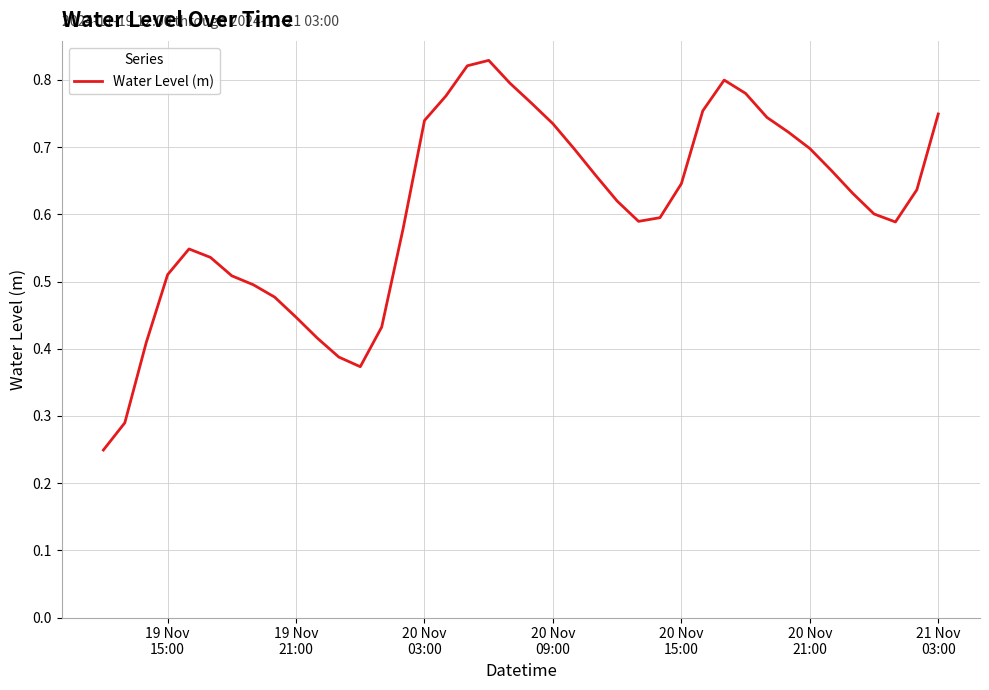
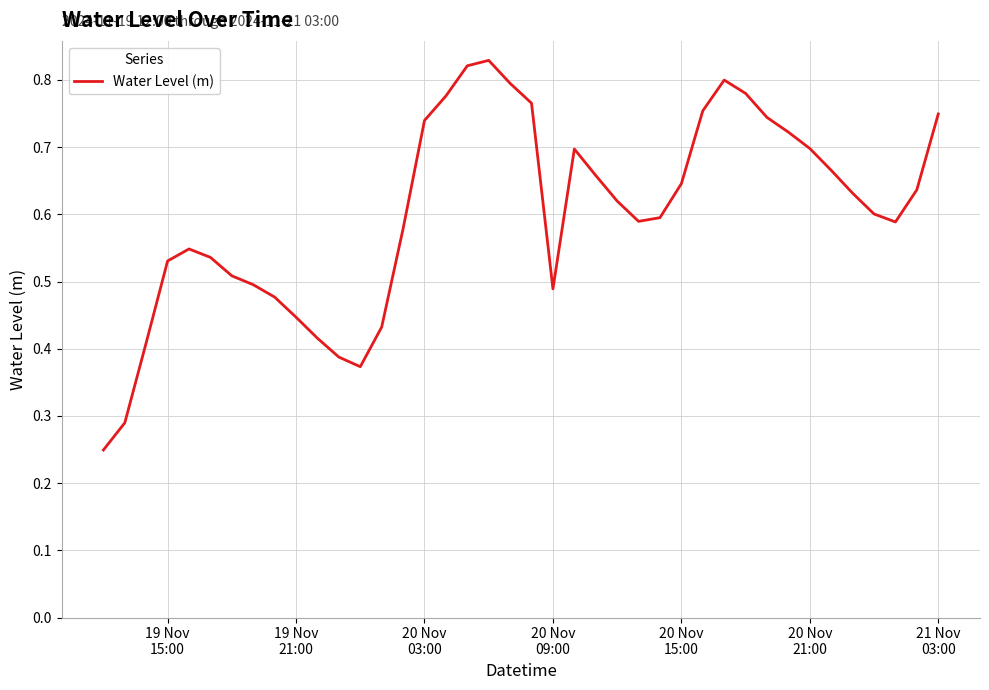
19 Nov 15:00: 0.51 -> 0.53
20 Nov 09:00: 0.73 -> 0.49
